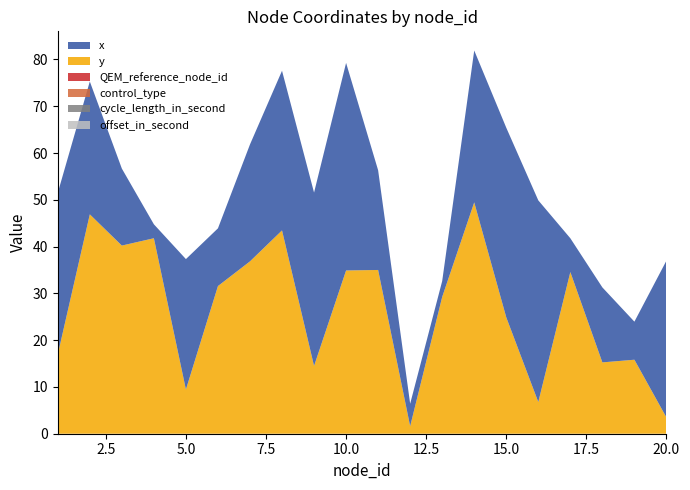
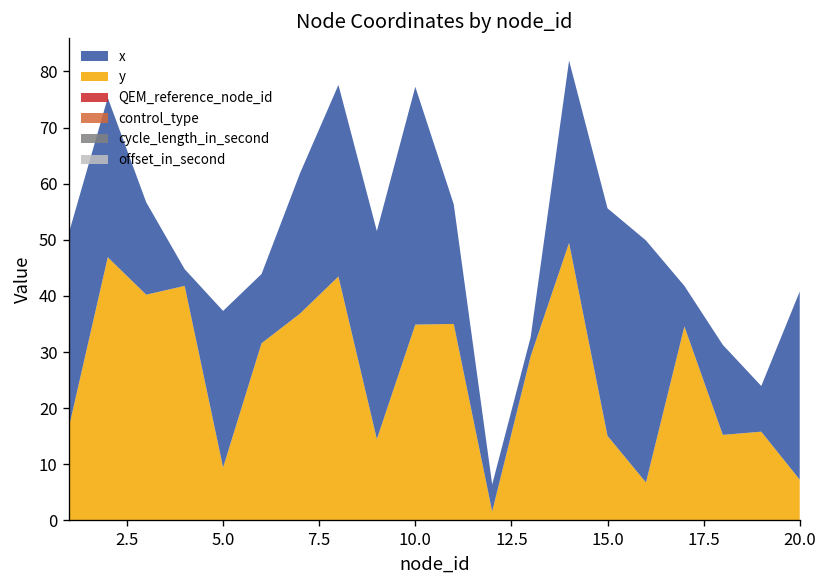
x, 10.0: 44 -> 42
y, 15.0: 25 -> 15
y, 20.0: 3 -> 7
